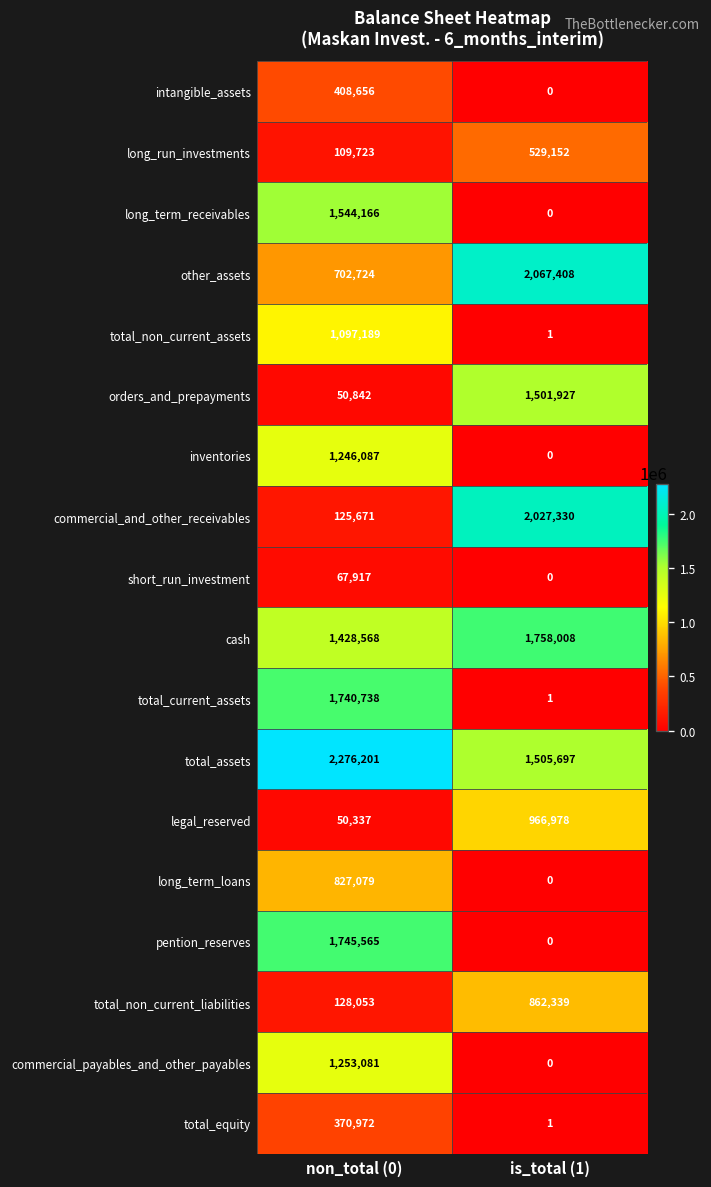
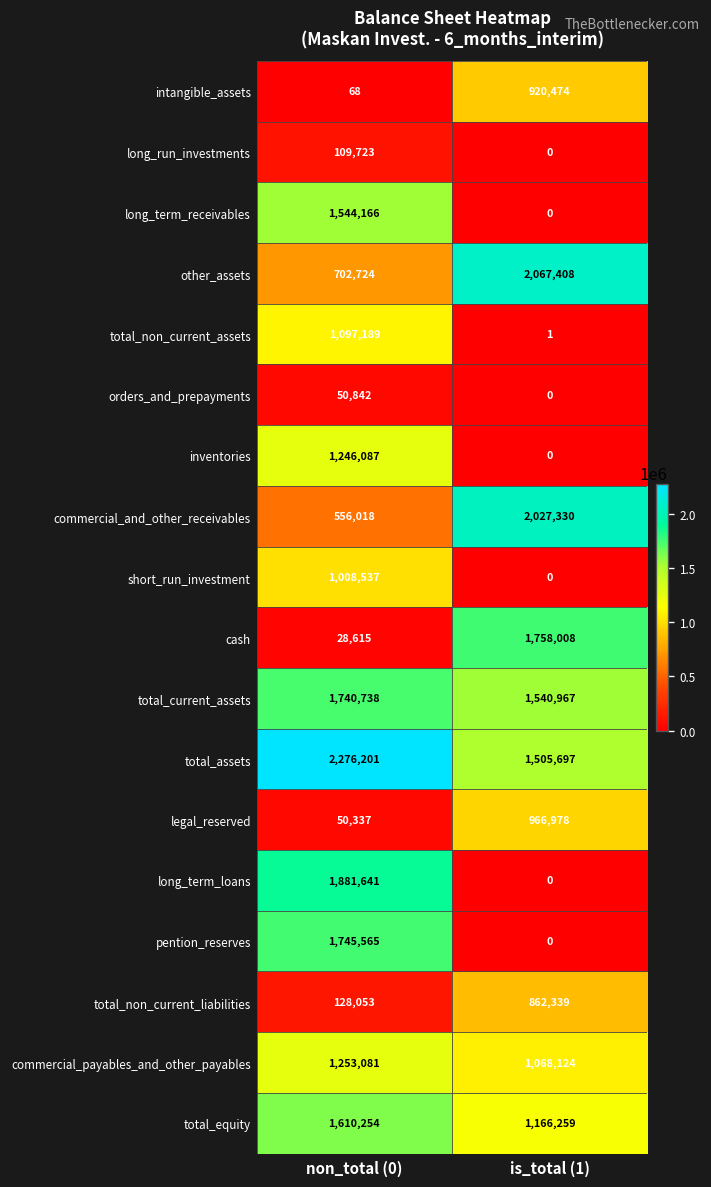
intangible_assets, non_total (0): 408,656 -> 68
intangible_assets, is_total (1): 0 -> 920,474
long_run_investments, is_total (1): 529,152 -> 0
orders_and_prepayments, is_total (1): 1,501,927 -> 0
commercial_and_other_receivables, non_total (0): 125,671 -> 556,018
short_run_investment, non_total (0): 67,917 -> 1,008,537
cash, non_total (0): 1,428,568 -> 28,615
total_current_assets, is_total (1): 1 -> 1,540,967
long_term_loans, non_total (0): 827,079 -> 1,881,641
commercial_payables_and_other_payables, is_total (1): 0 -> 1,068,124
total_equity, non_total (0): 370,972 -> 1,610,254
total_equity, is_total (1): 1 -> 1,166,259
